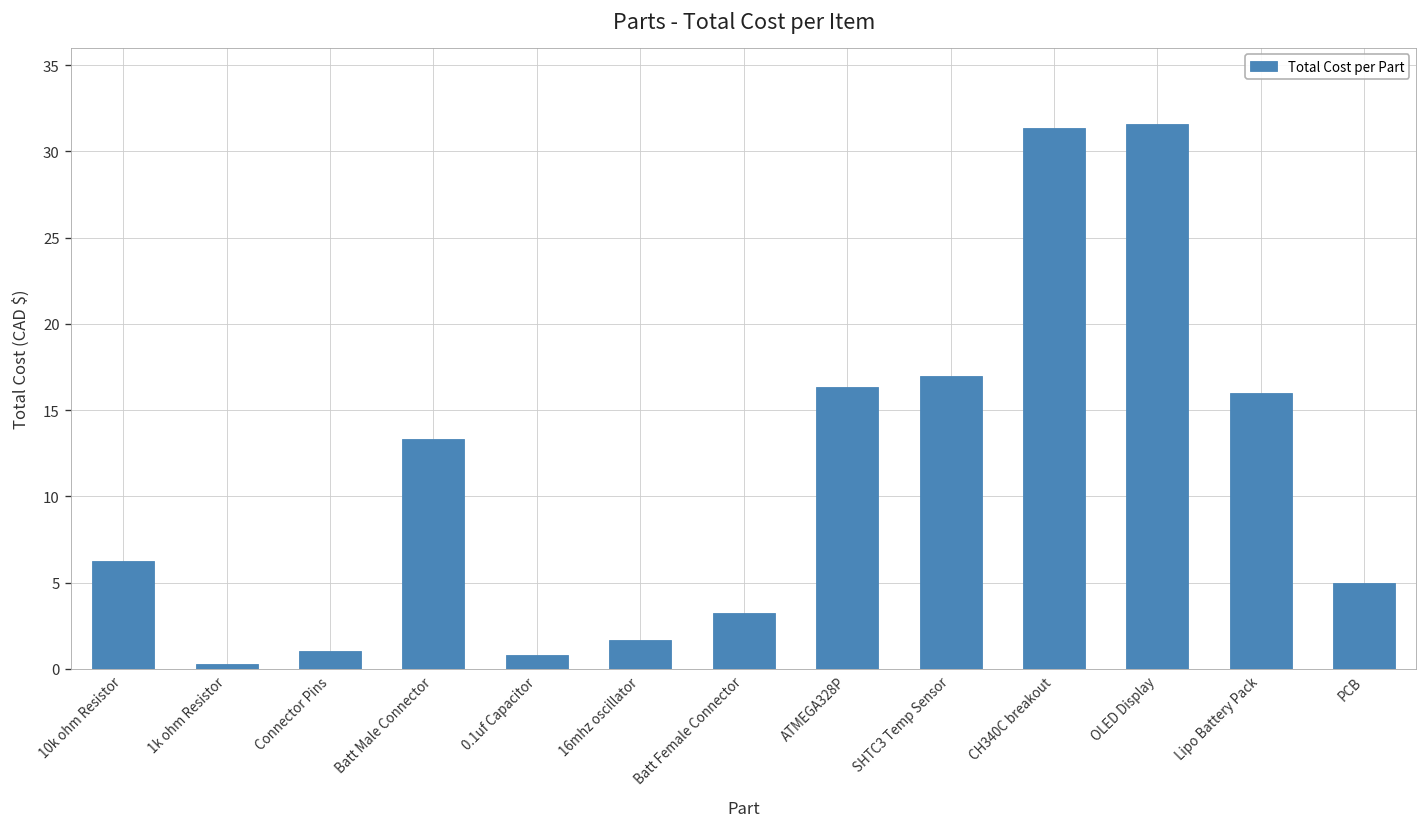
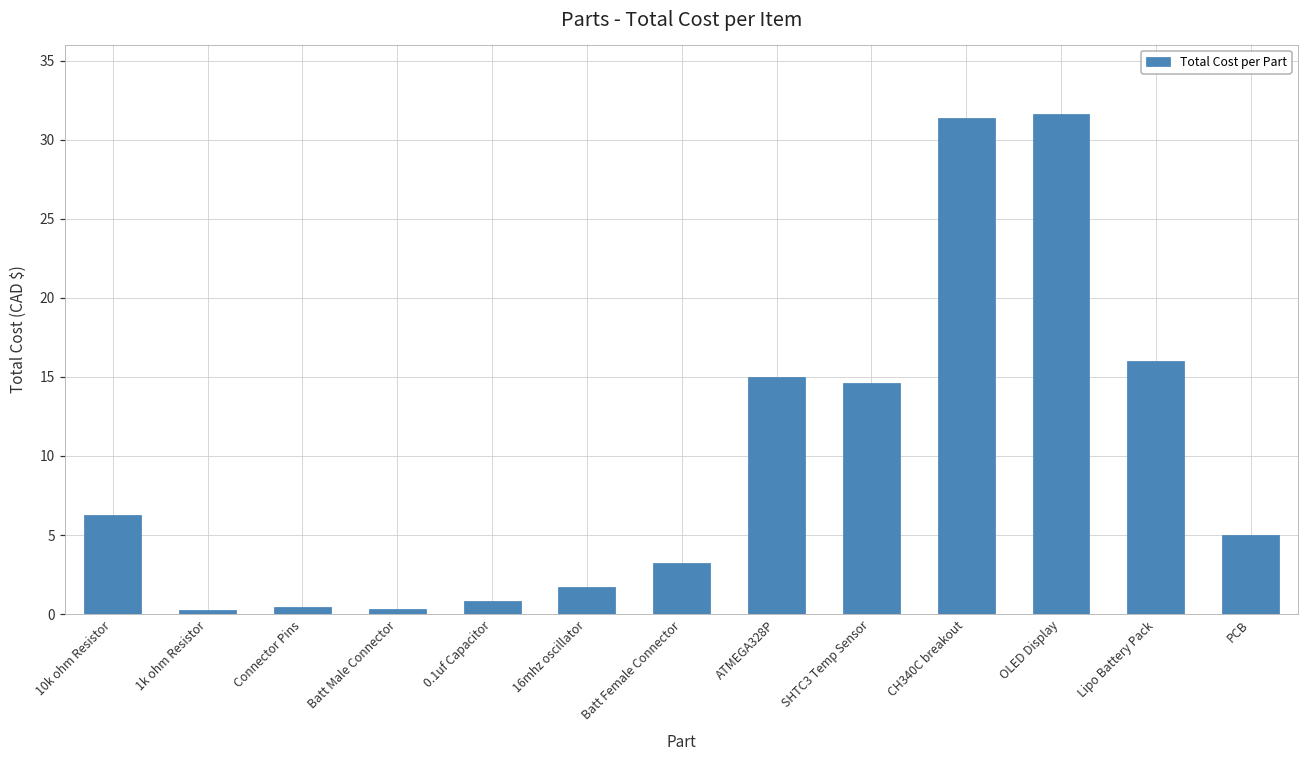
Connector Pins: 1.0 -> 0.5
Batt Male Connector: 13.3 -> 0.3
ATMEGA328P: 16.4 -> 15.0
SHTC3 Temp Sensor: 17.0 -> 14.6
